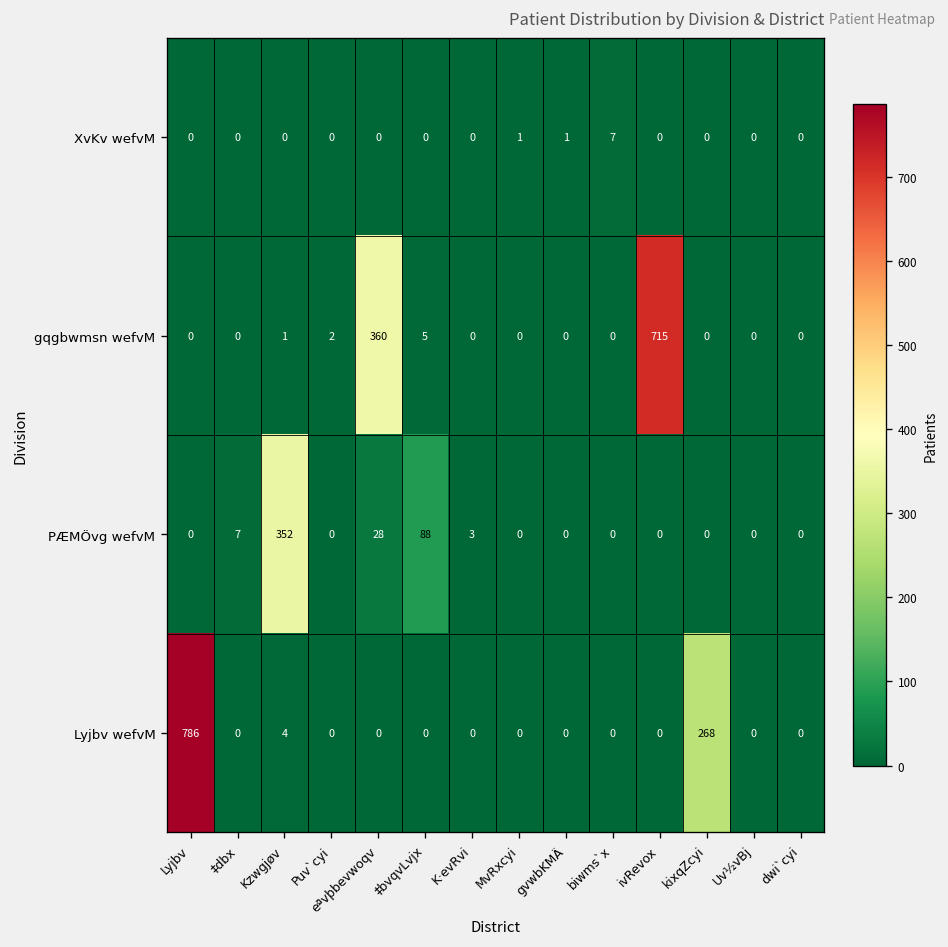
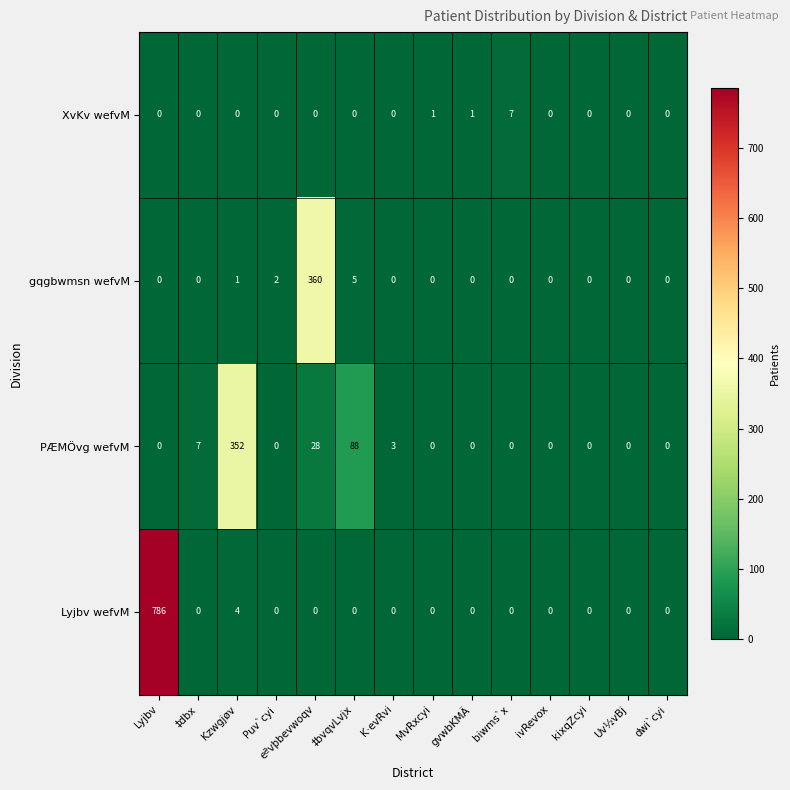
gqgbwmsn wefvM, ivRevox: 715 -> 0
Lyjbv wefvM, kixqZcyi: 268 -> 0
